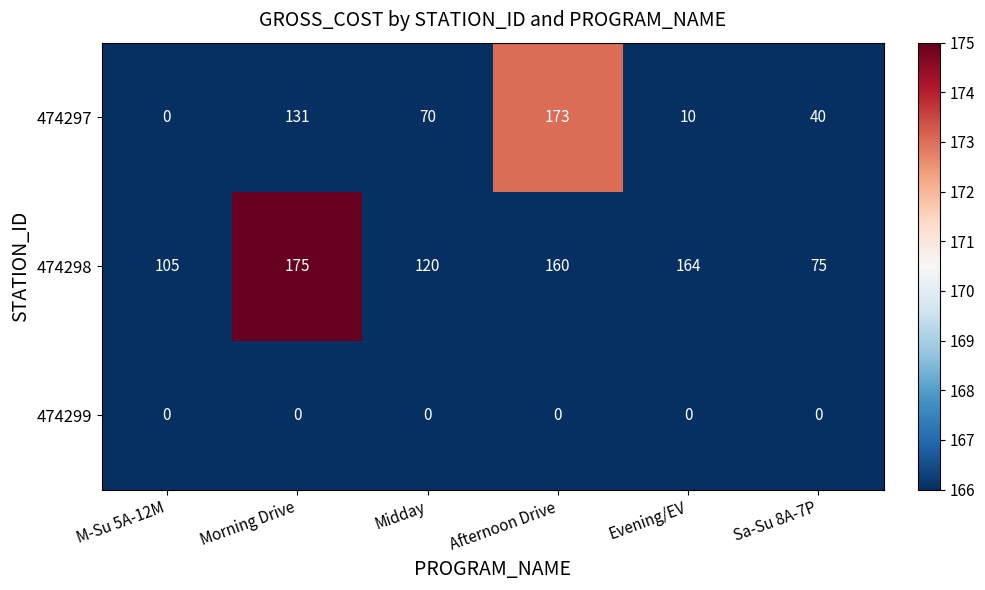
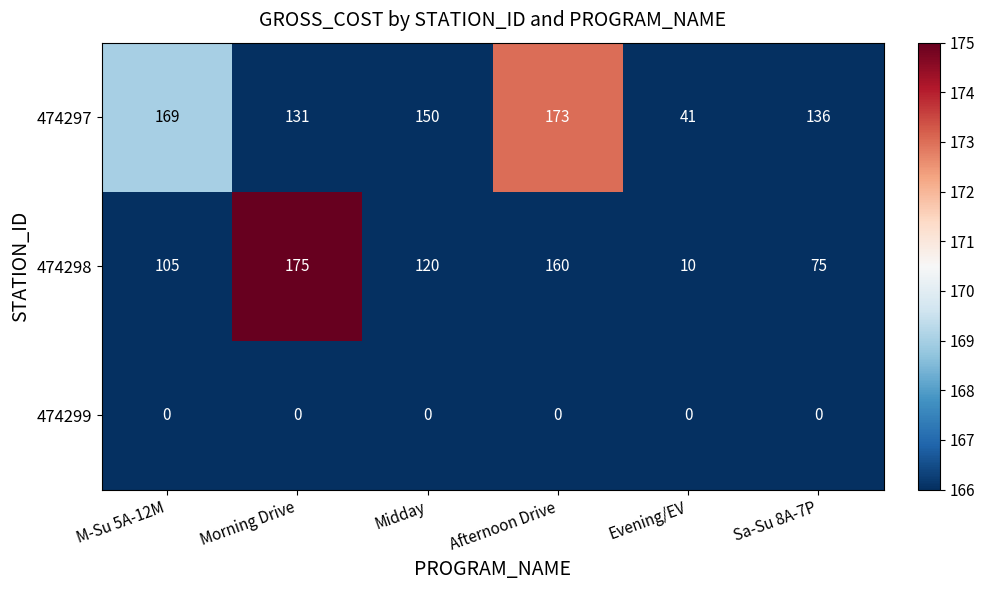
474297, M-Su 5A-12M: 0 -> 169
474297, Midday: 70 -> 150
474297, Evening/EV: 10 -> 41
474297, Sa-Su 8A-7P: 40 -> 136
474298, Evening/EV: 164 -> 10
